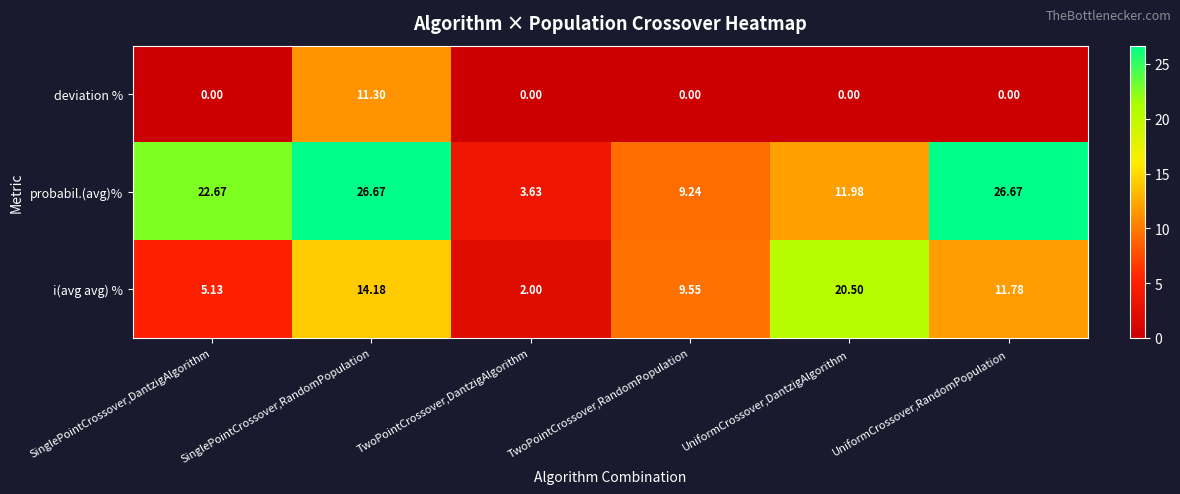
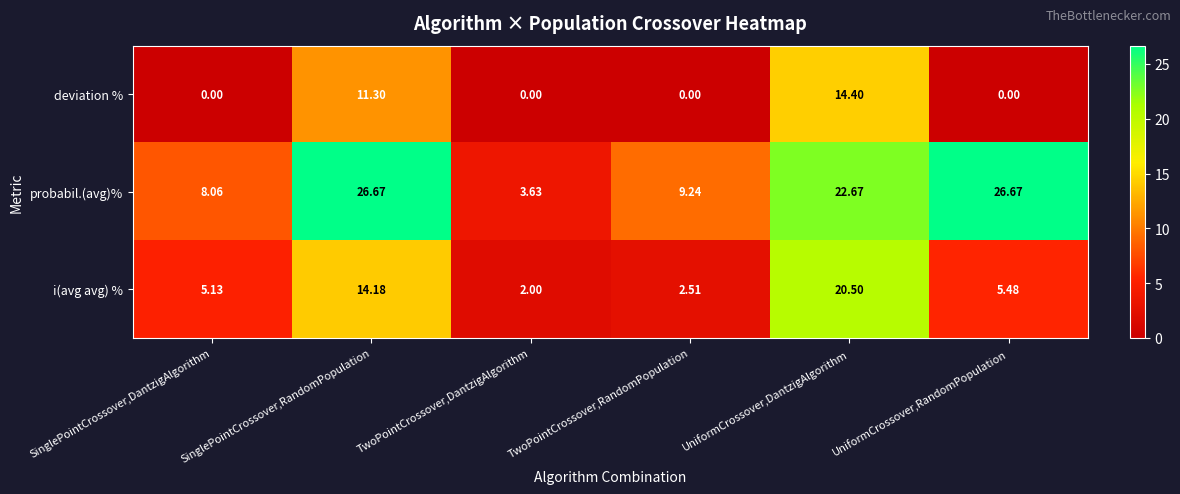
deviation %, UniformCrossover,DantzigAlgorithm: 0.00 -> 14.40
probabil.(avg)%, SinglePointCrossover,DantzigAlgorithm: 22.67 -> 8.06
probabil.(avg)%, UniformCrossover,DantzigAlgorithm: 11.98 -> 22.67
i(avg avg) %, TwoPointCrossover,RandomPopulation: 9.55 -> 2.51
i(avg avg) %, UniformCrossover,RandomPopulation: 11.78 -> 5.48
